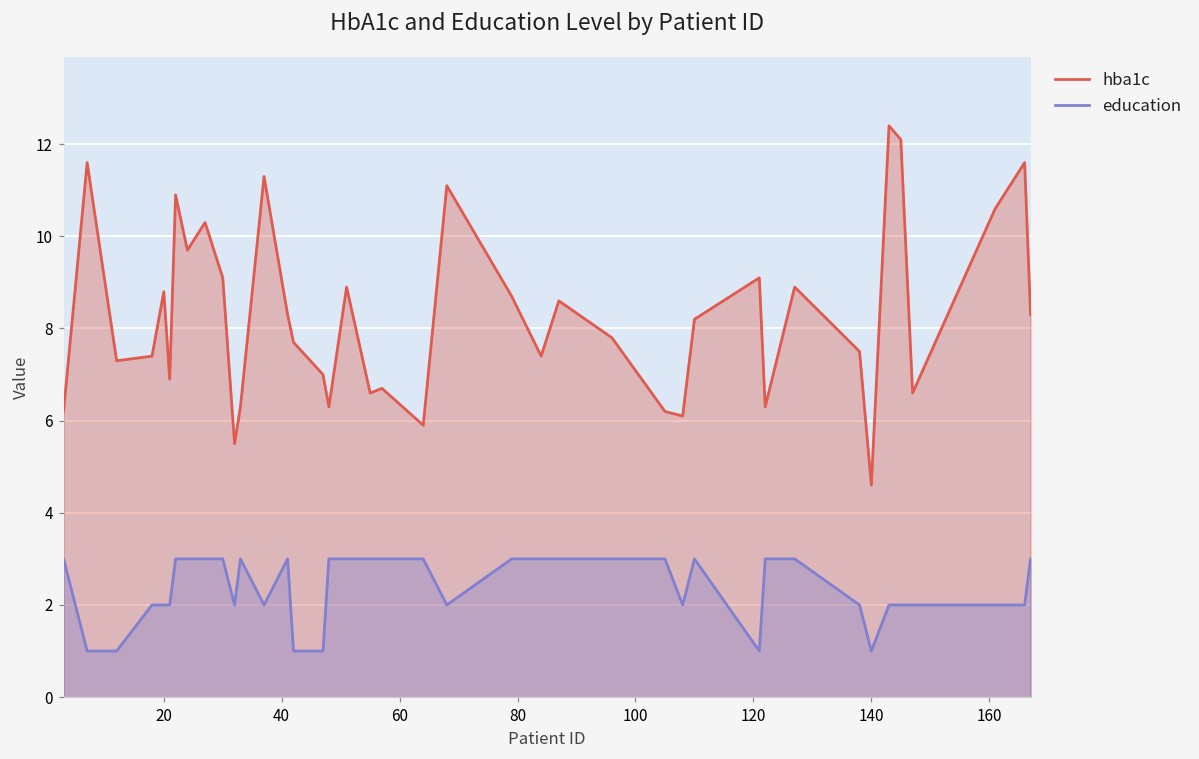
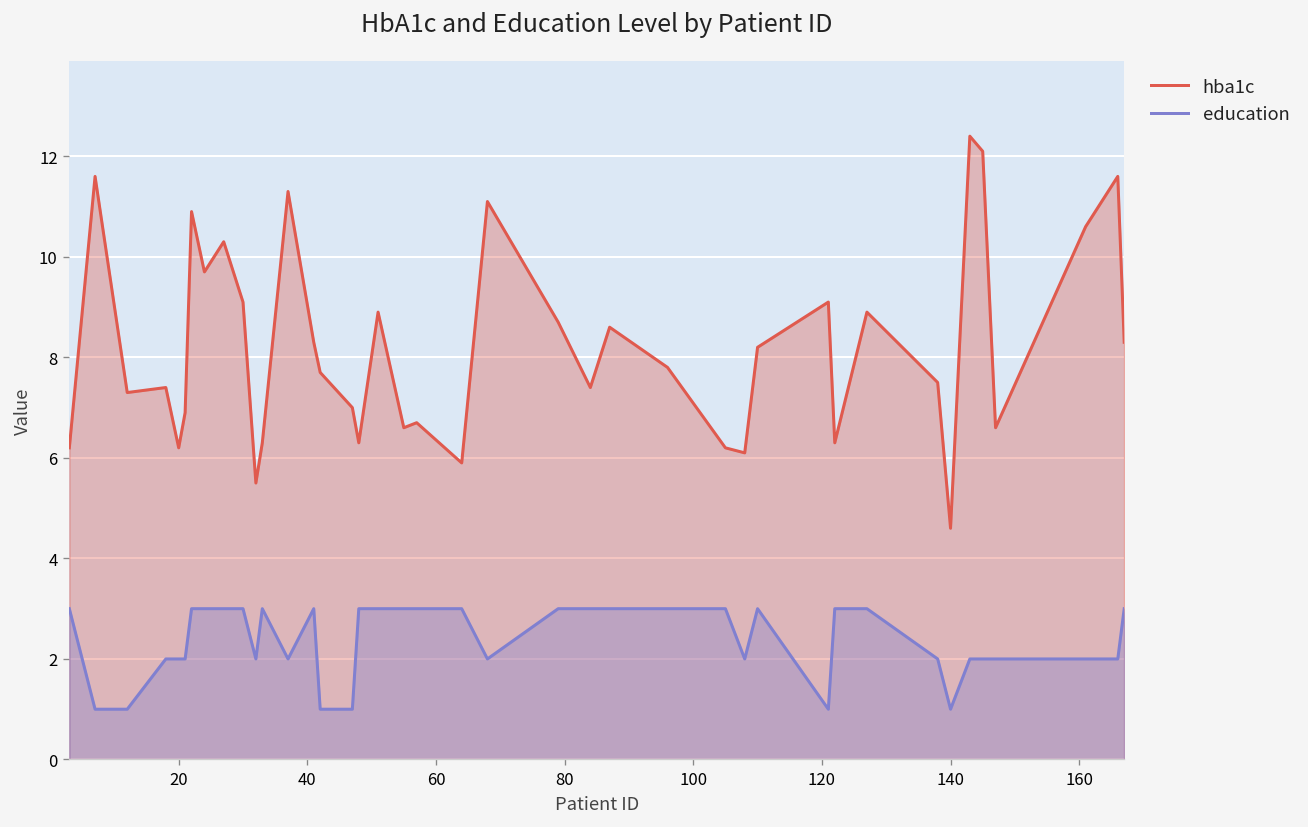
hba1c, 20: 8.8 -> 6.2
